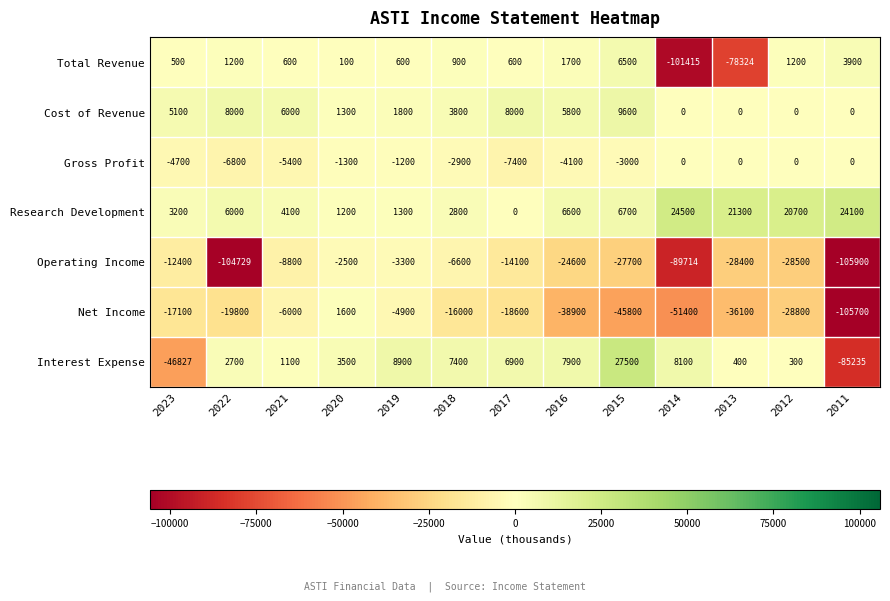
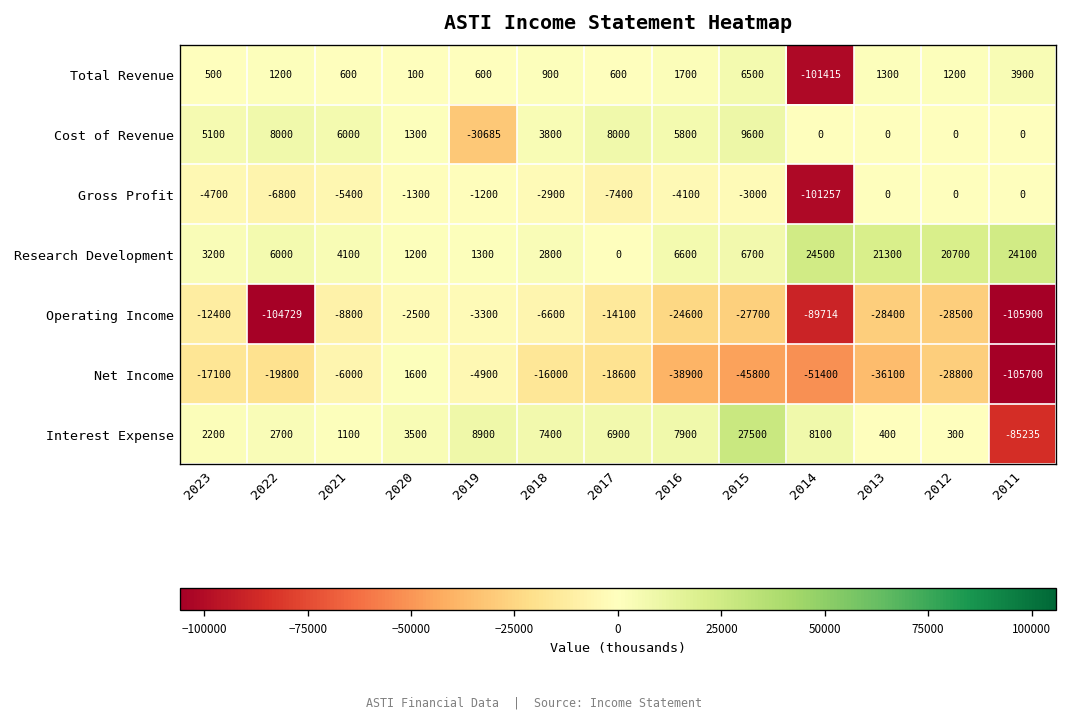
Total Revenue, 2013: -78324 -> 1300
Cost of Revenue, 2019: 1800 -> -30685
Gross Profit, 2014: 0 -> -101257
Interest Expense, 2023: -46827 -> 2200
